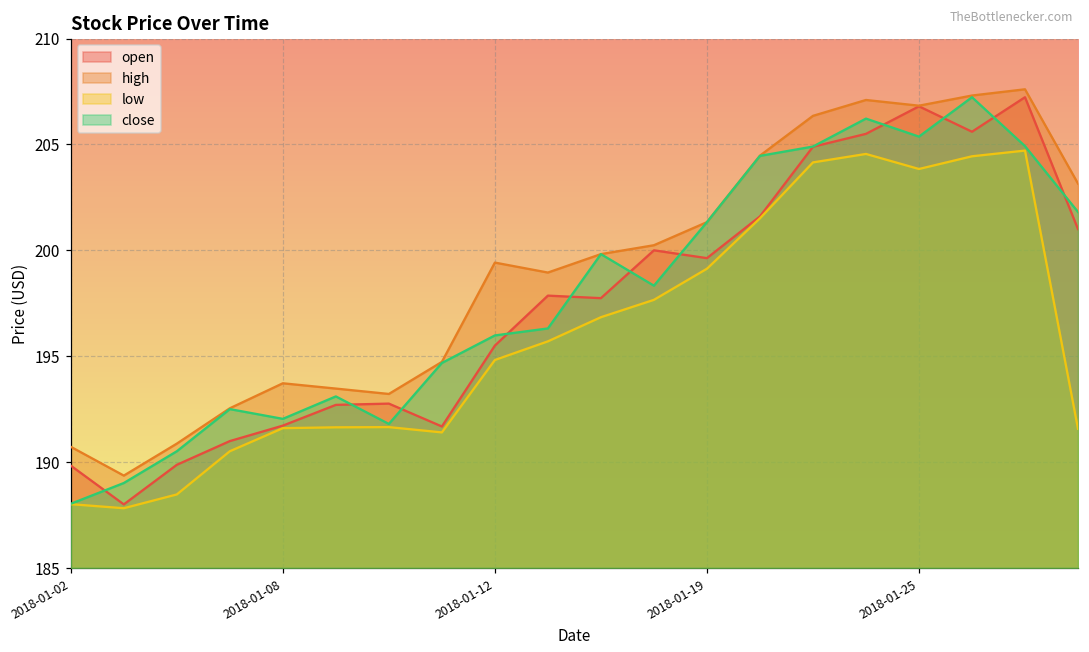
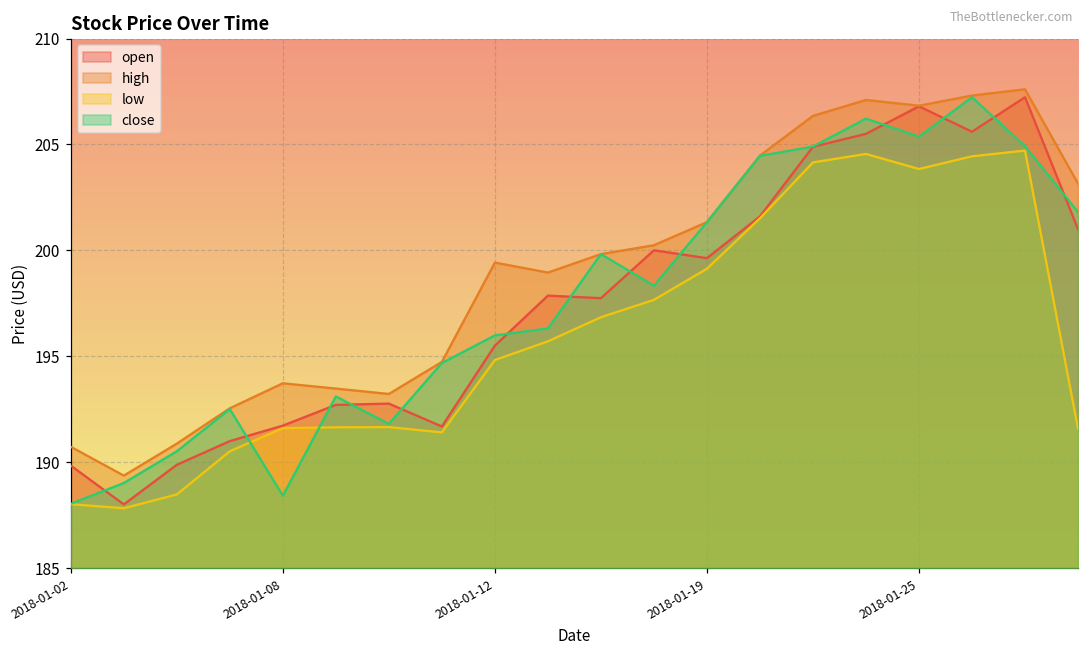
close, 2018-01-08: 192.0 -> 188.4
